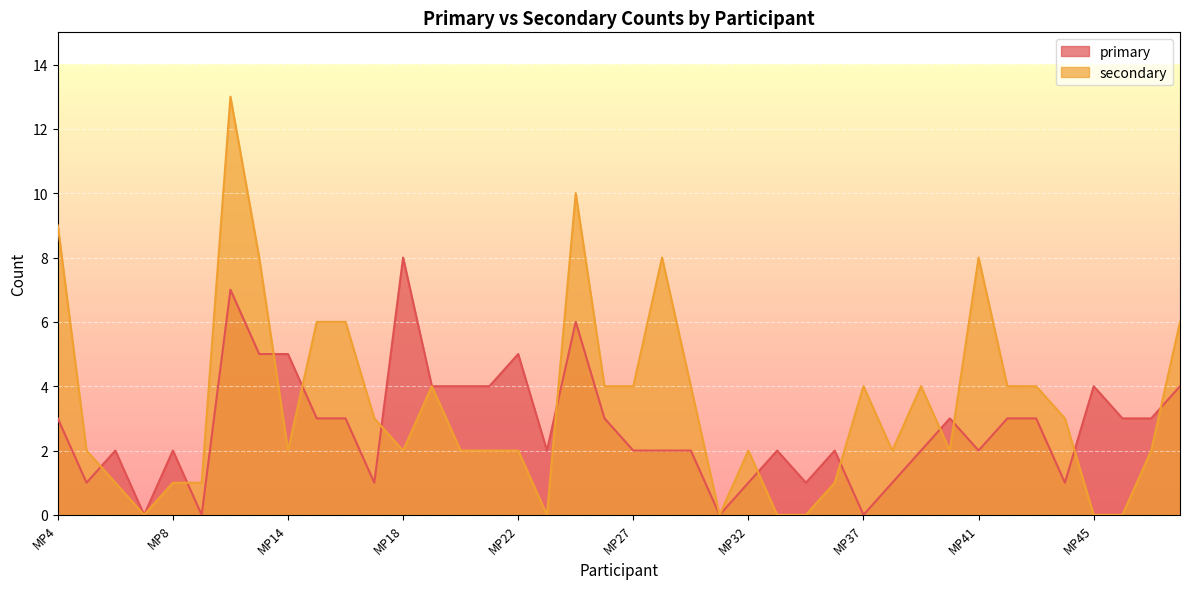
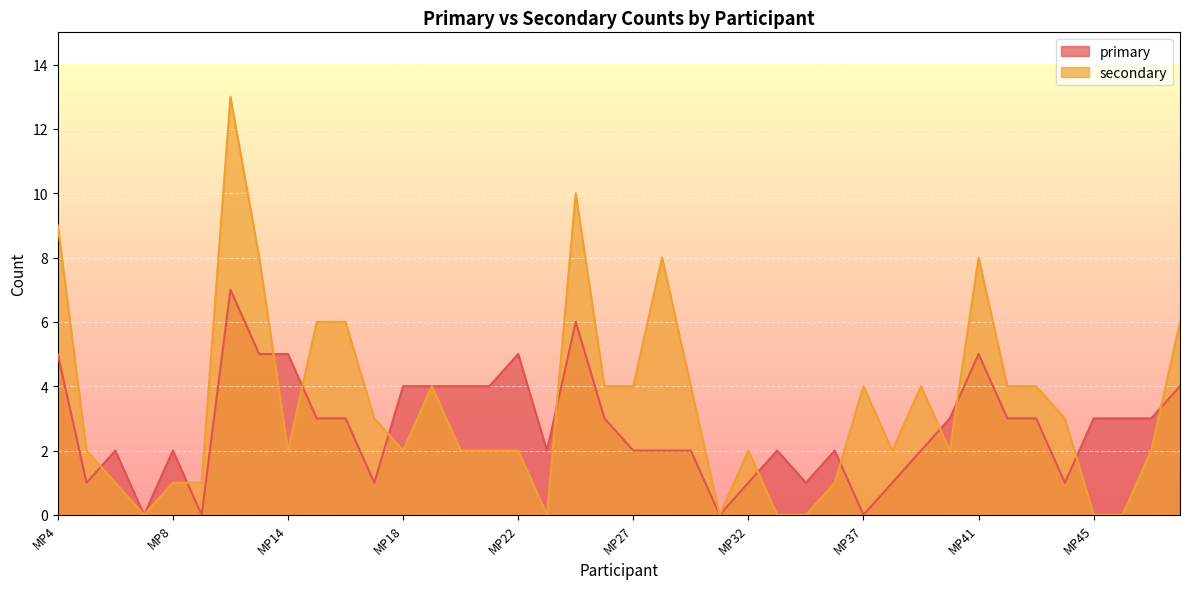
primary, MP4: 3 -> 5
primary, MP18: 8 -> 4
primary, MP41: 2 -> 5
primary, MP45: 4 -> 3
